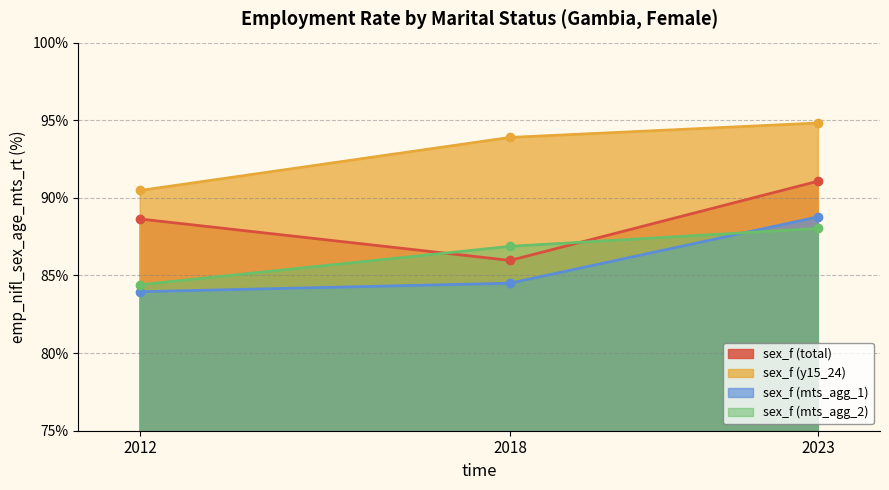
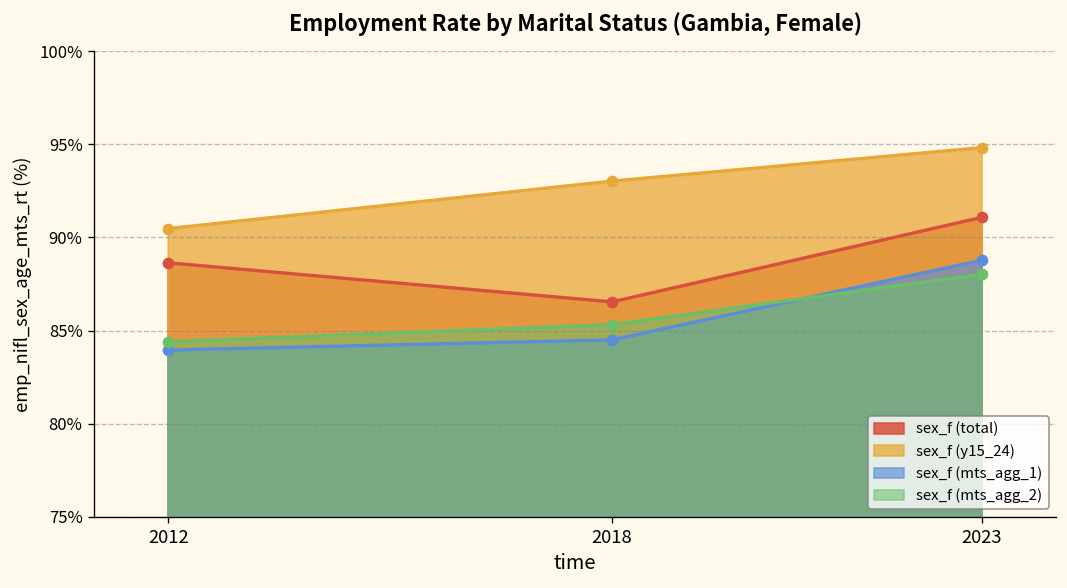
sex_f (total), 2018: 86.0% -> 86.5%
sex_f (y15_24), 2018: 93.9% -> 93.0%
sex_f (mts_agg_2), 2018: 86.9% -> 85.3%
